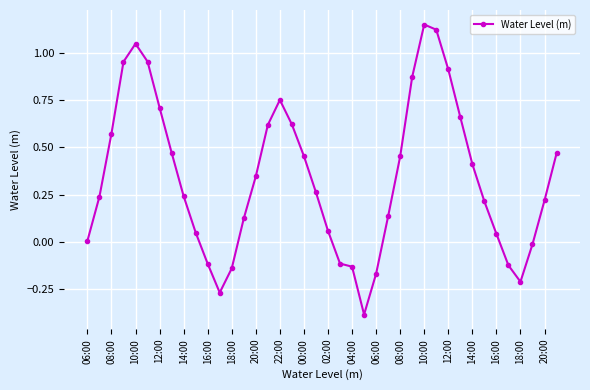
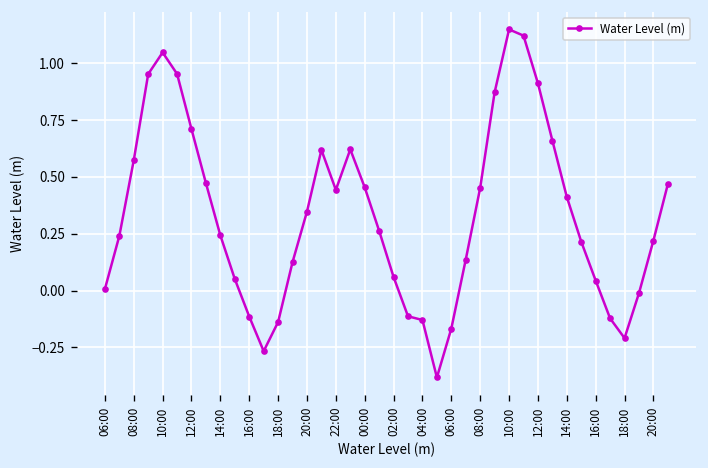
22:00: 0.75 -> 0.44
